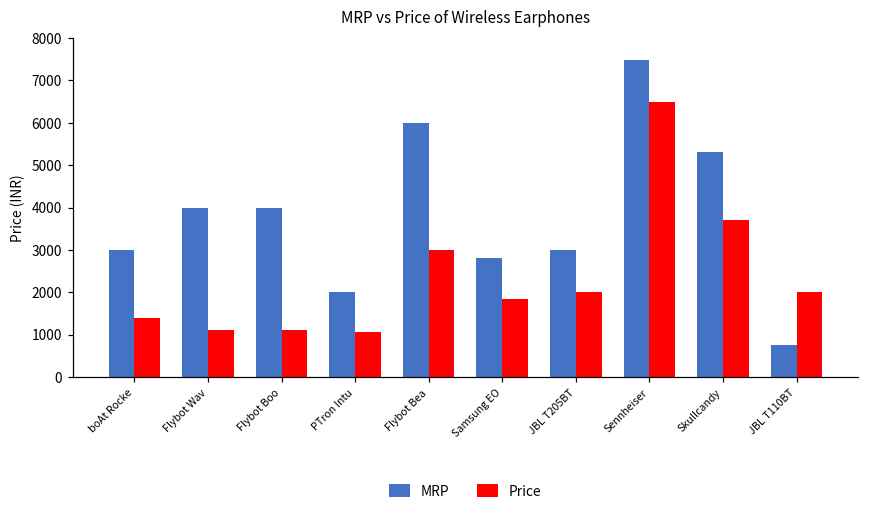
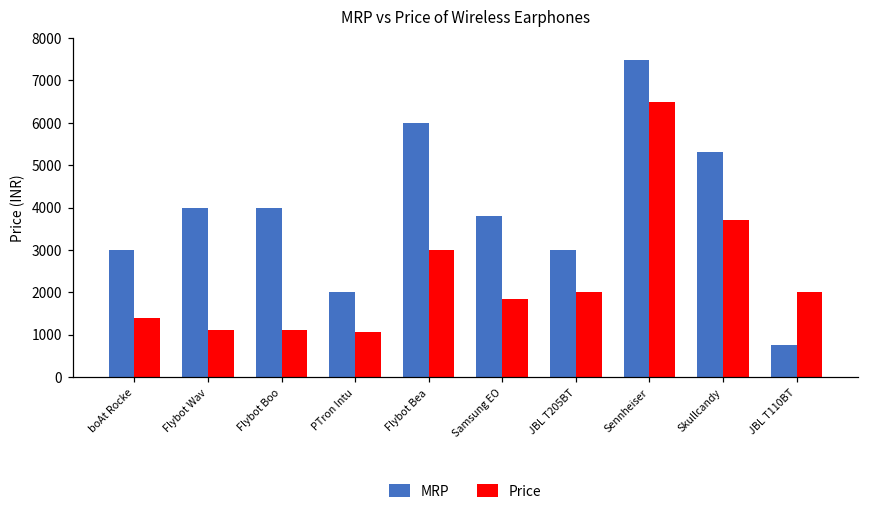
MRP, Samsung EO: 2800 -> 3800
